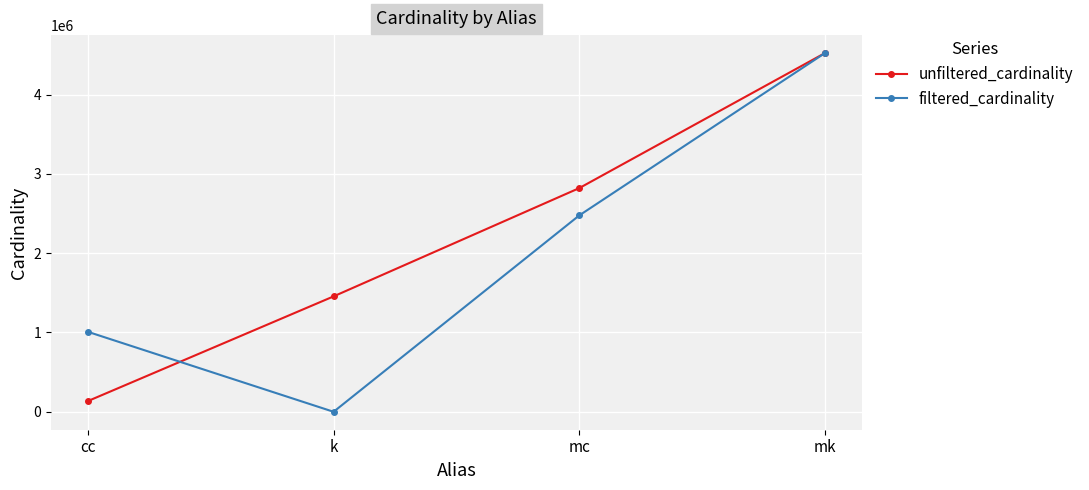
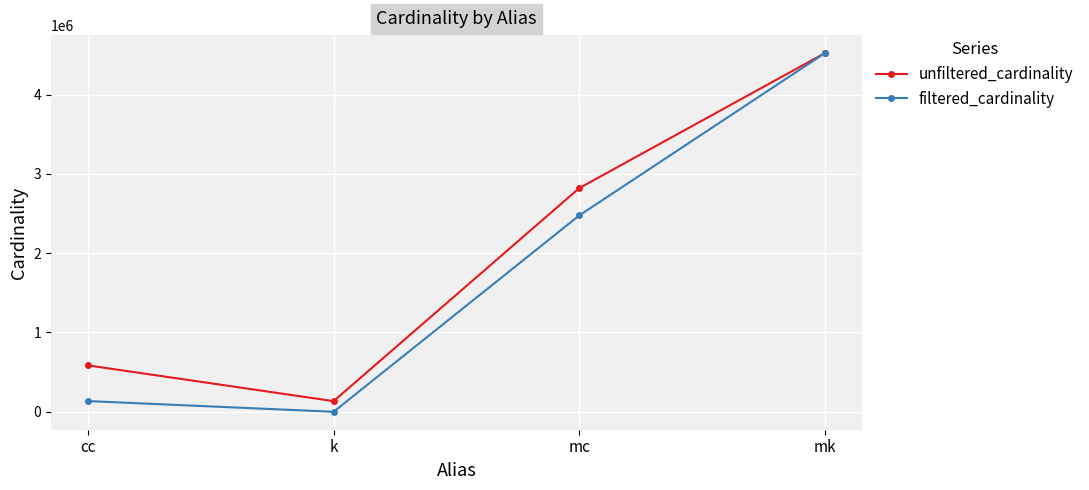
unfiltered_cardinality, cc: 100000 -> 600000
filtered_cardinality, cc: 1000000 -> 100000
unfiltered_cardinality, k: 1500000 -> 100000
